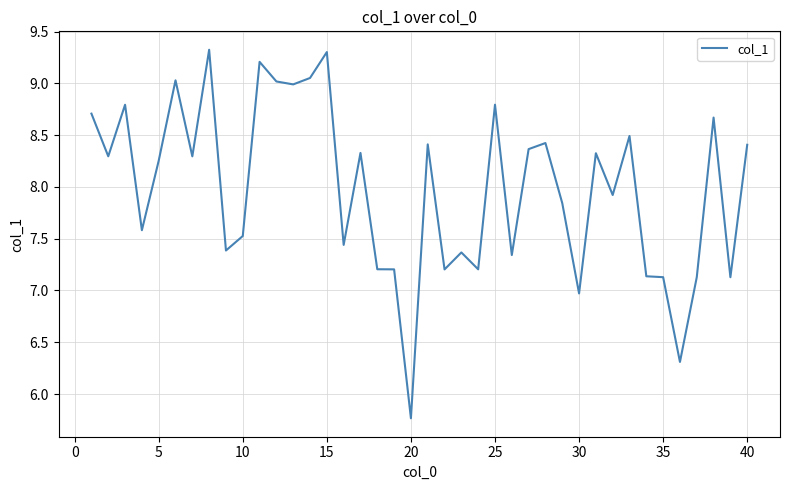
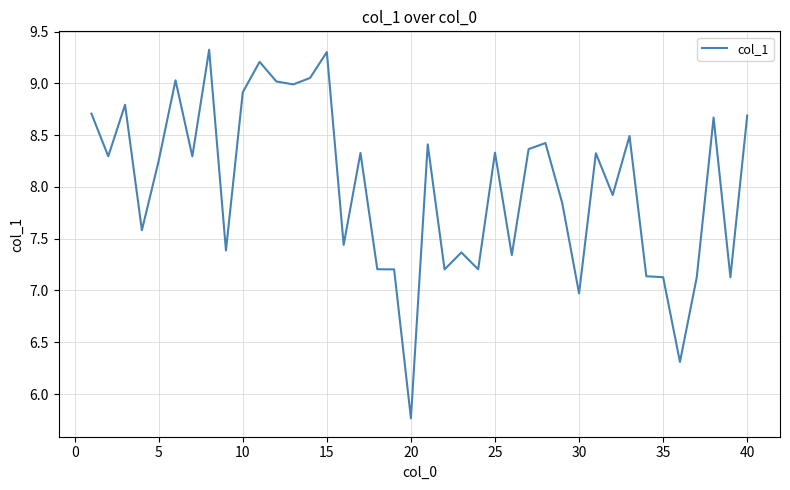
10: 7.53 -> 8.91
25: 8.79 -> 8.33
40: 8.41 -> 8.69
